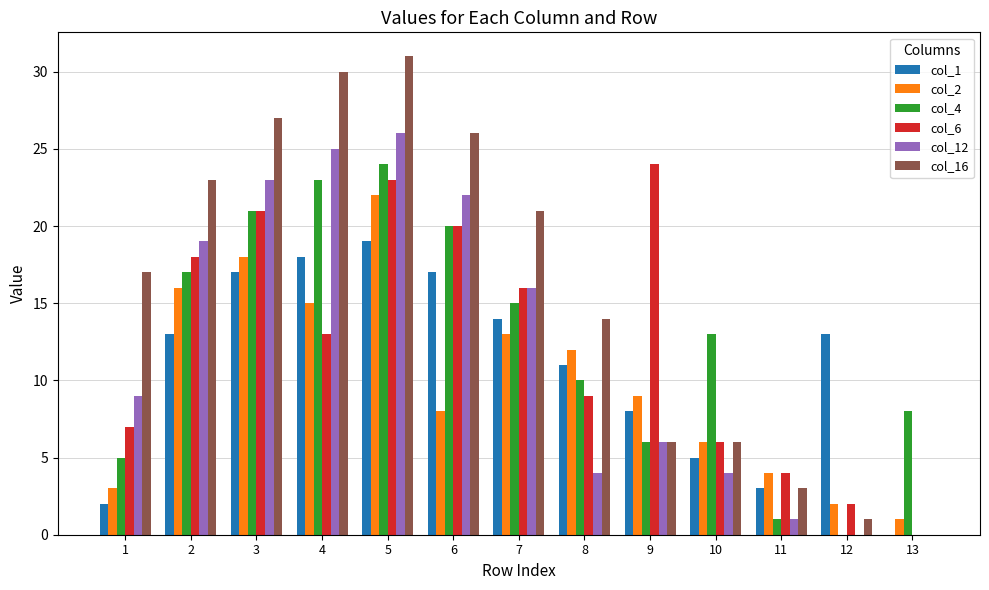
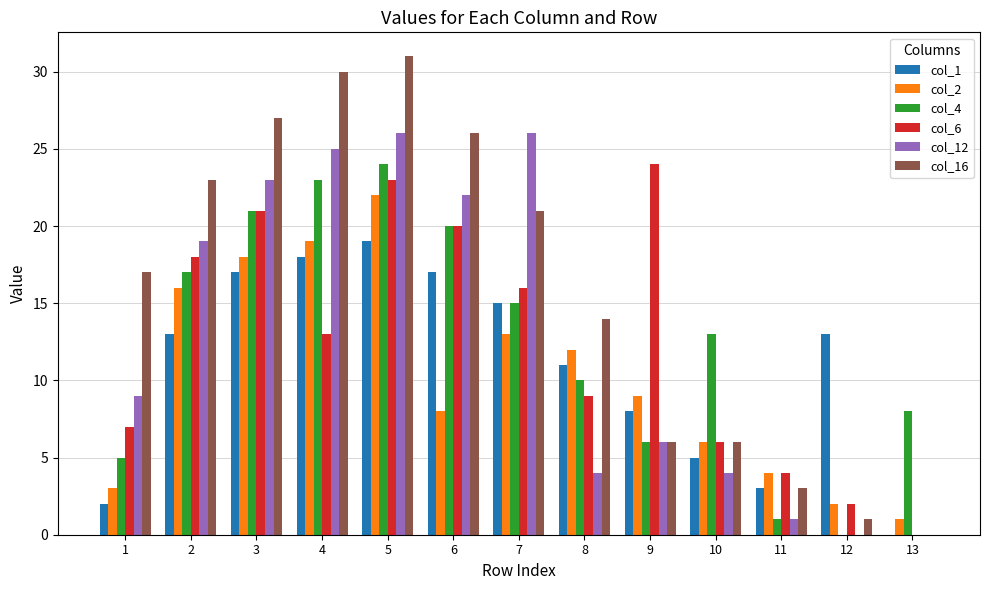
col_2, 4: 15 -> 19
col_1, 7: 14 -> 15
col_12, 7: 16 -> 26
